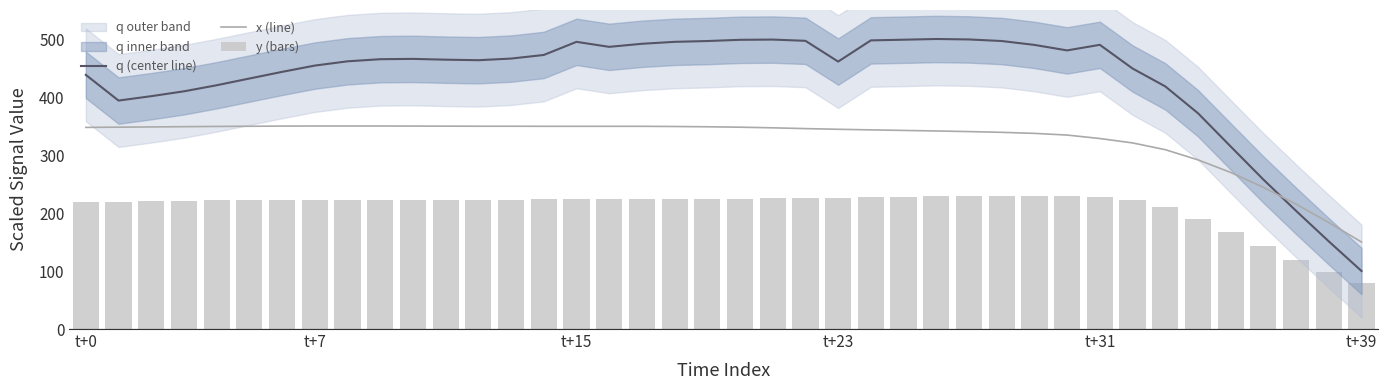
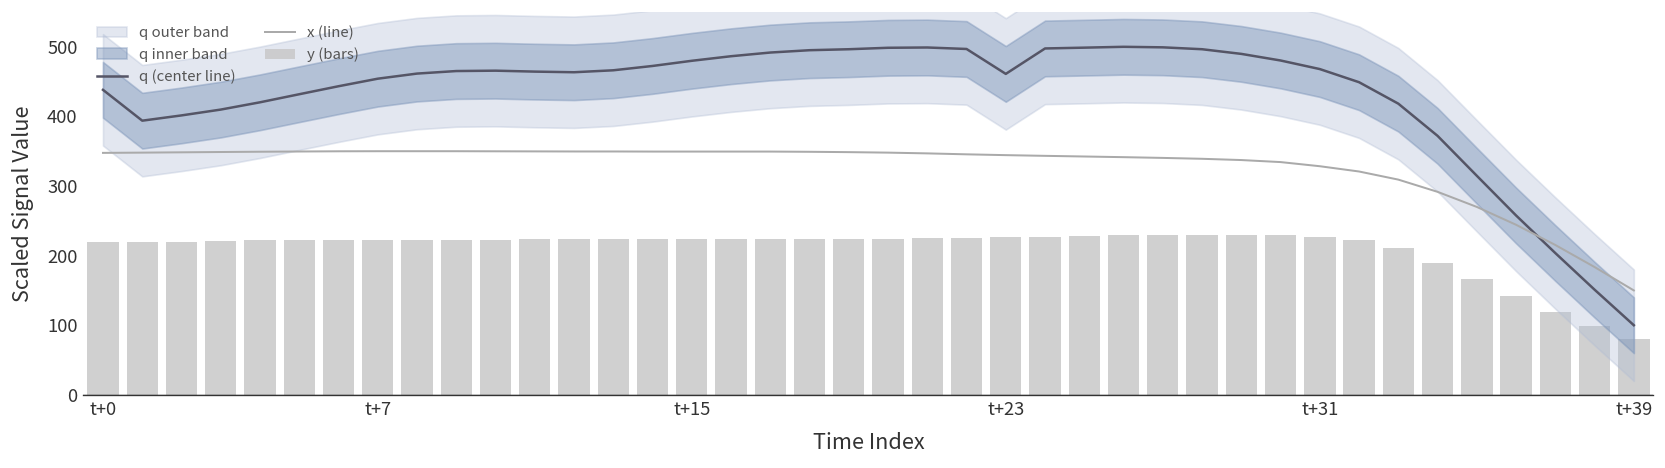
q (center line), t+15: 500 -> 480
q (center line), t+31: 490 -> 470
